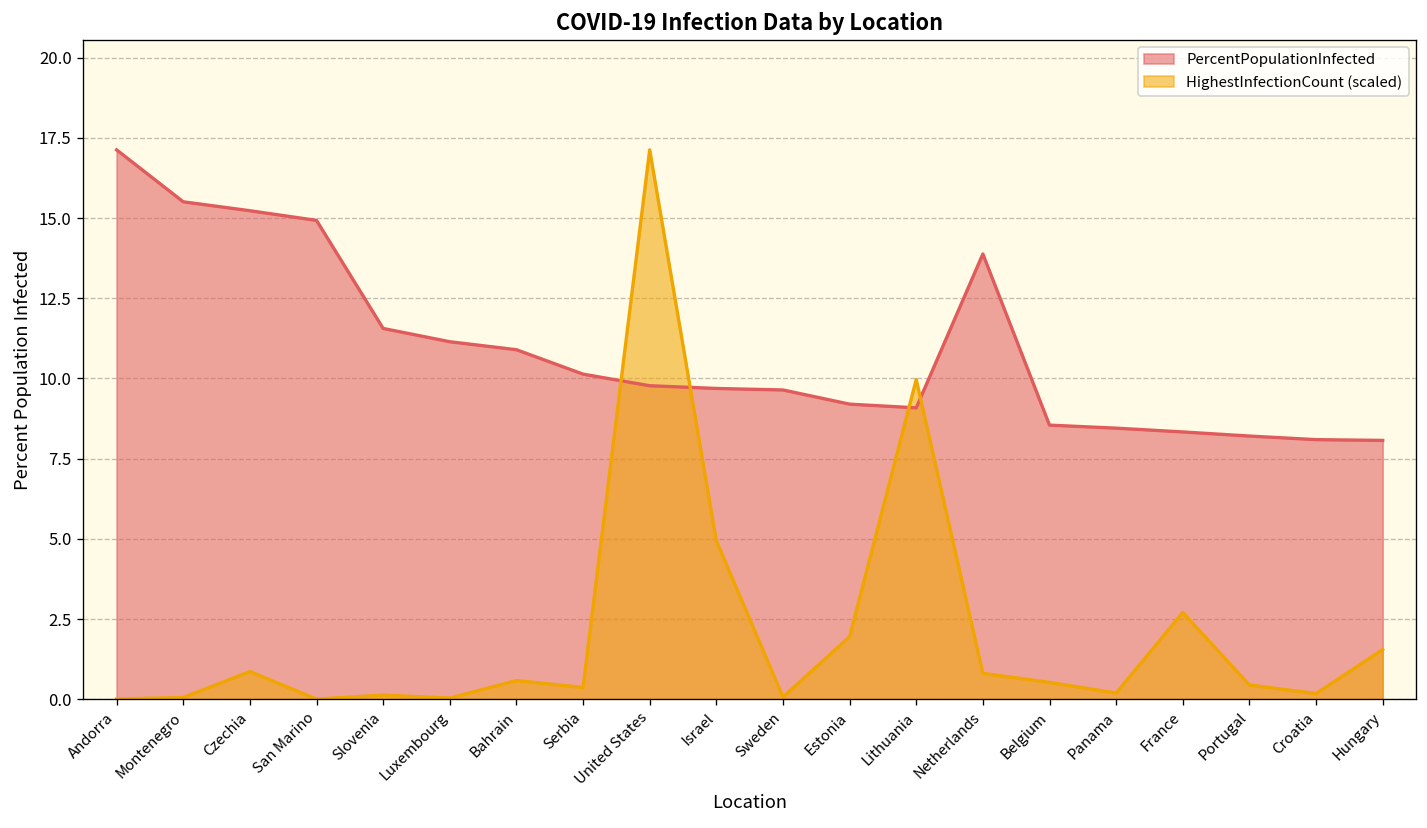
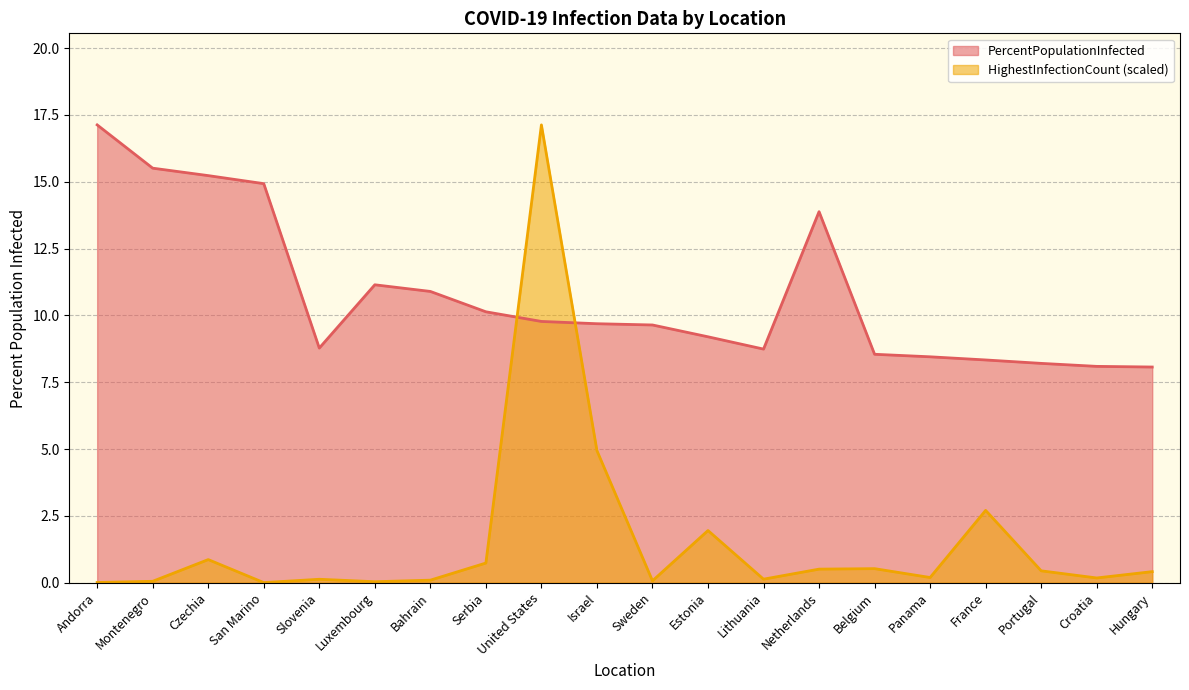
PercentPopulationInfected, Slovenia: 11.6 -> 8.8
HighestInfectionCount (scaled), Bahrain: 0.6 -> 0.1
HighestInfectionCount (scaled), Serbia: 0.4 -> 0.7
PercentPopulationInfected, Lithuania: 9.1 -> 8.7
HighestInfectionCount (scaled), Lithuania: 10.0 -> 0.1
HighestInfectionCount (scaled), Netherlands: 0.8 -> 0.5
HighestInfectionCount (scaled), Hungary: 1.5 -> 0.4
